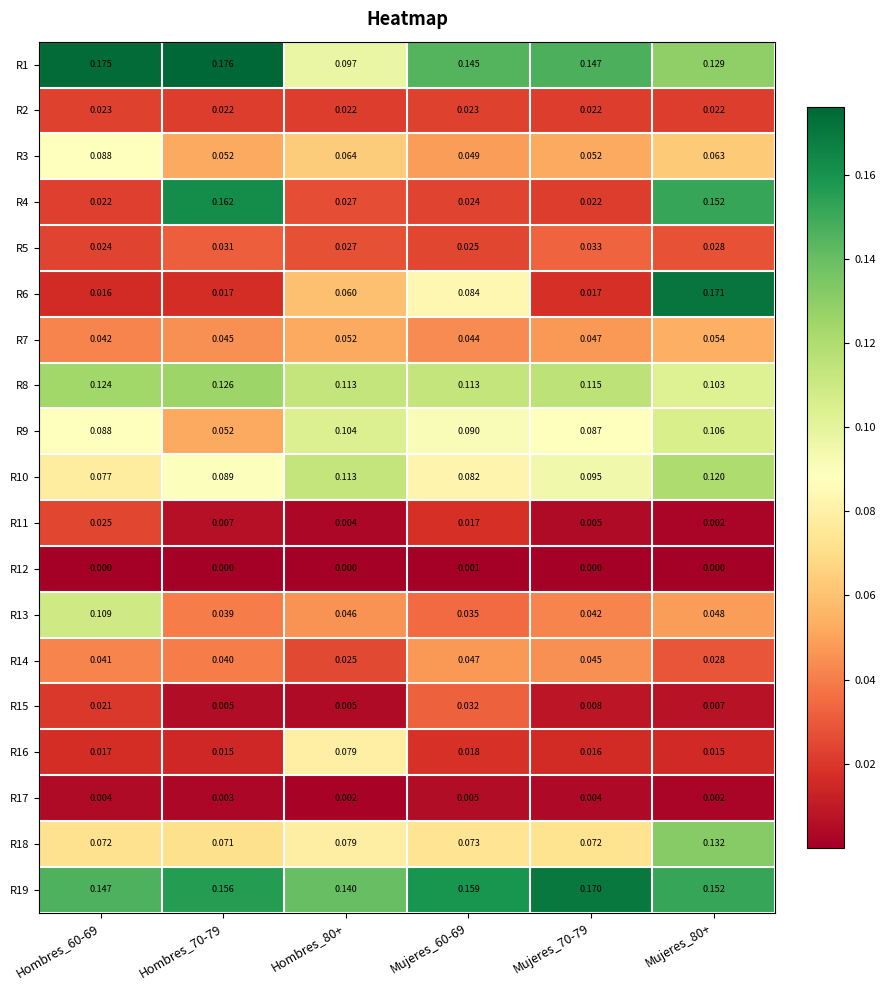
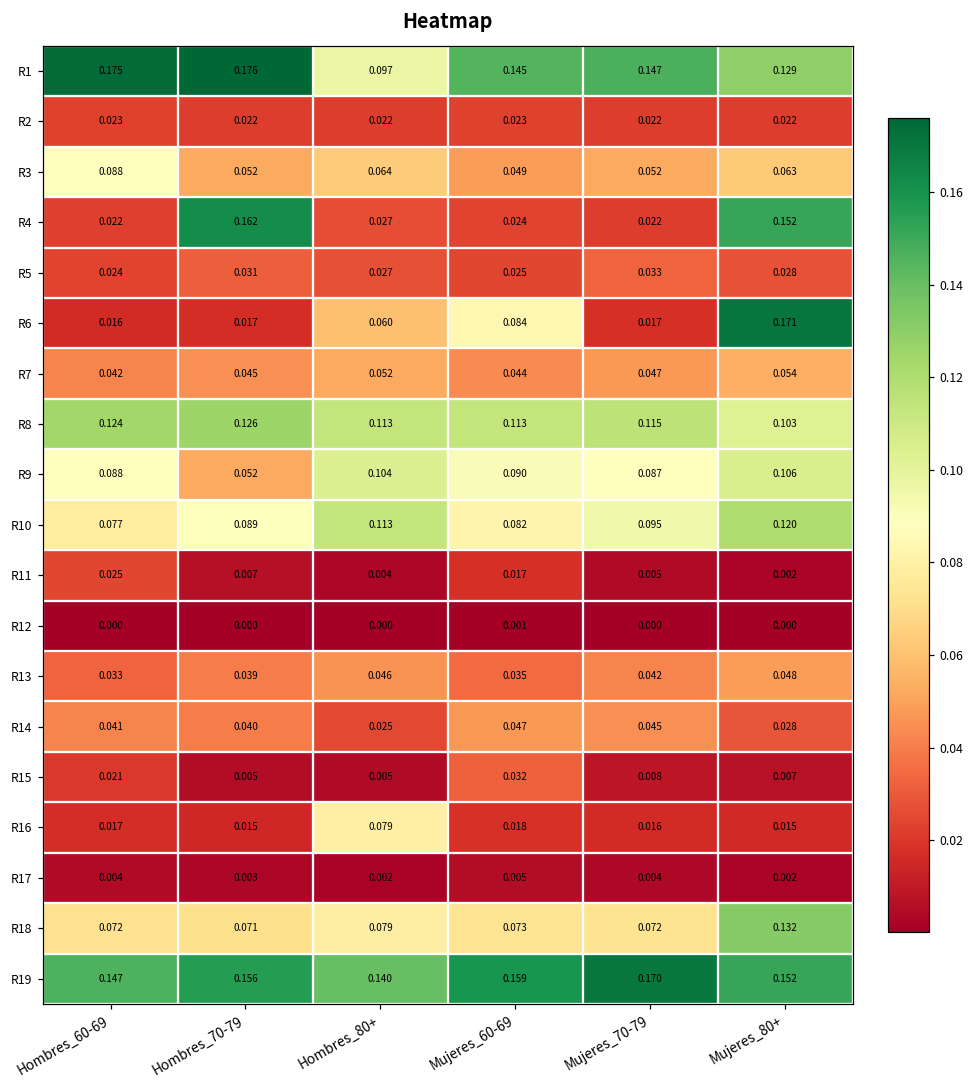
R13, Hombres_60-69: 0.109 -> 0.033
